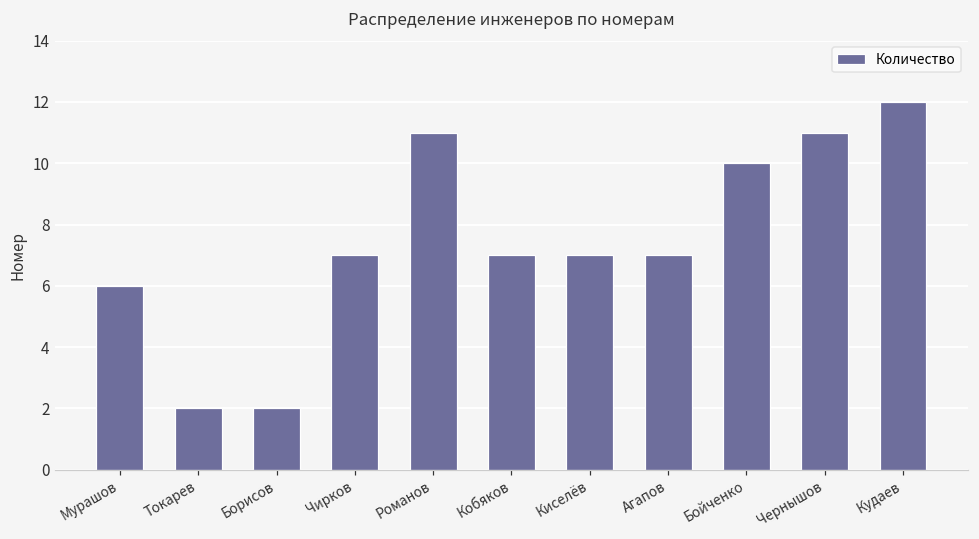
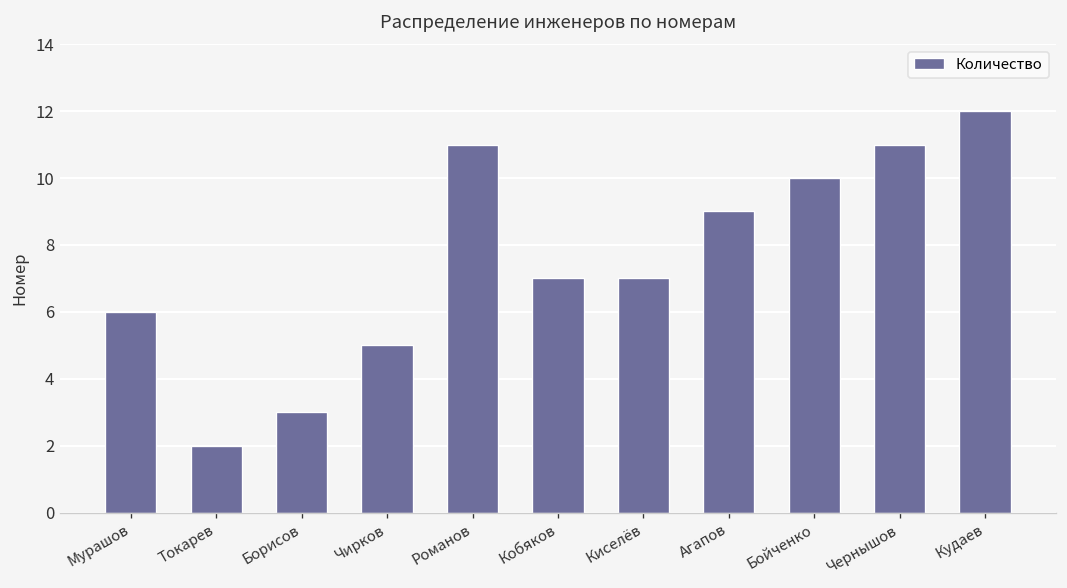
Борисов: 2 -> 3
Чирков: 7 -> 5
Агапов: 7 -> 9
